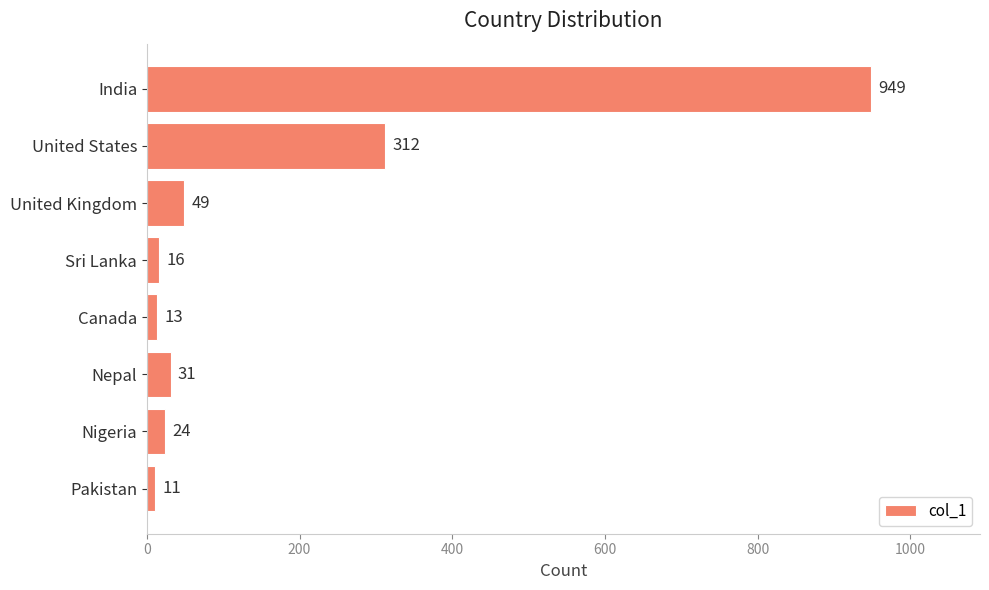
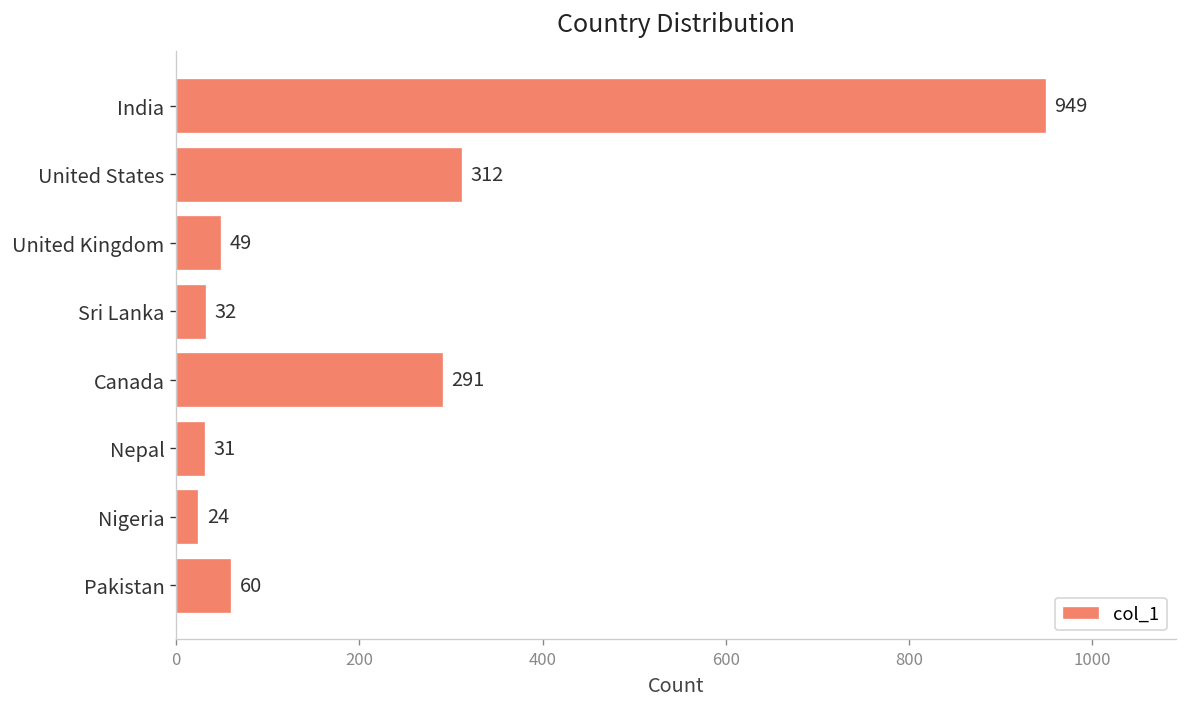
Sri Lanka: 16 -> 32
Canada: 13 -> 291
Pakistan: 11 -> 60
